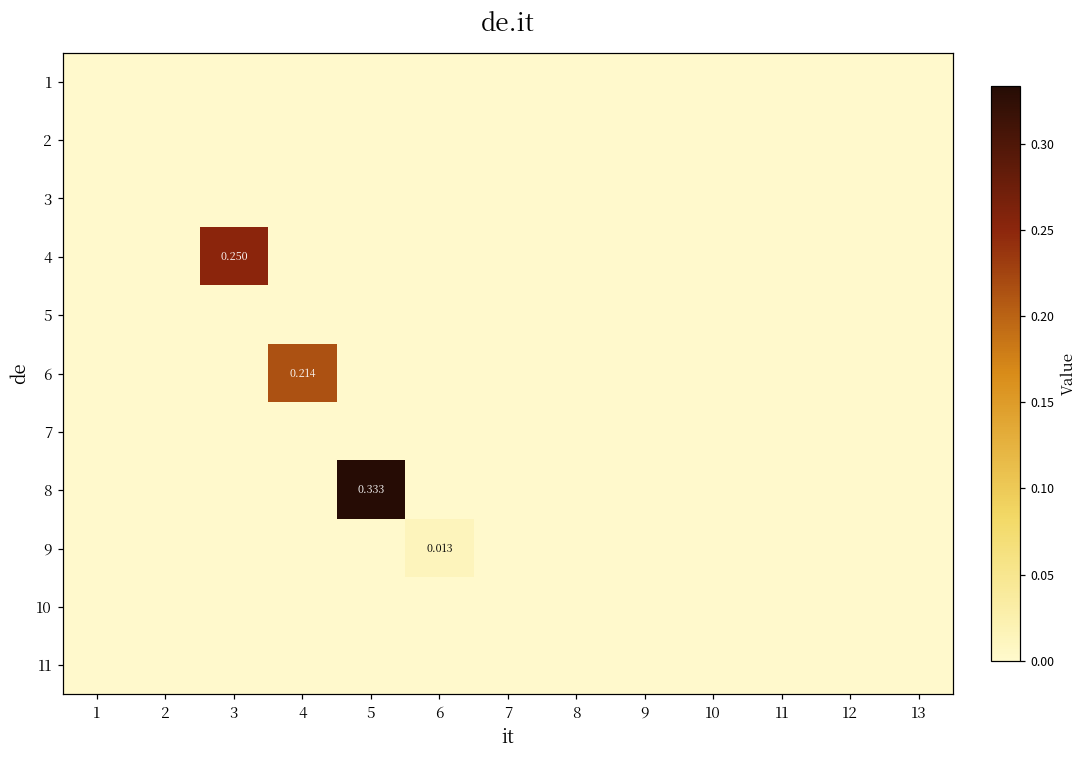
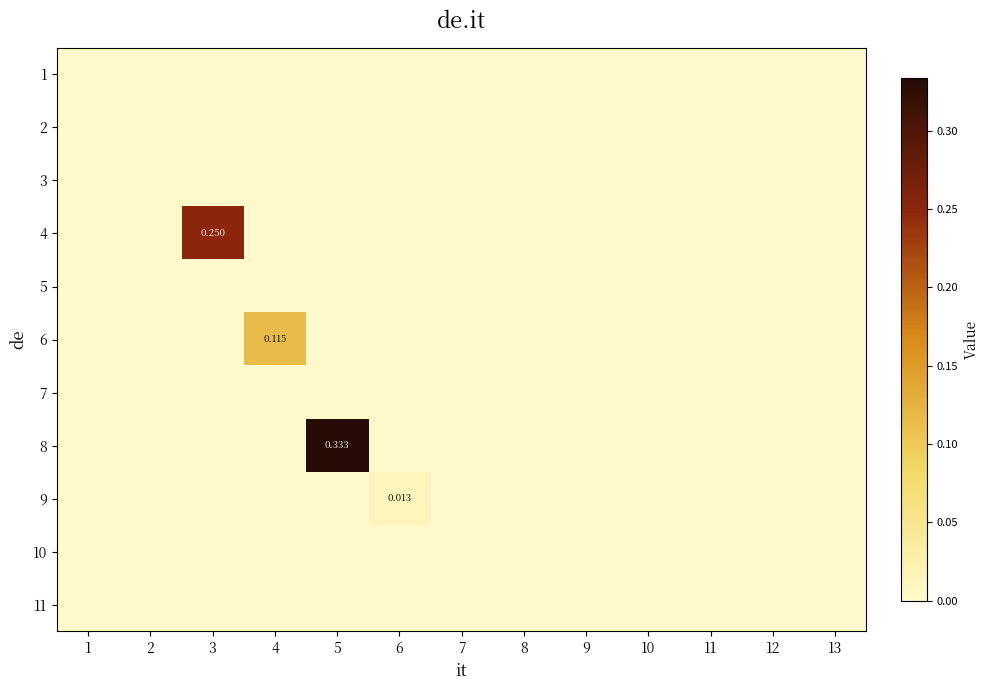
6, 4: 0.214 -> 0.115
